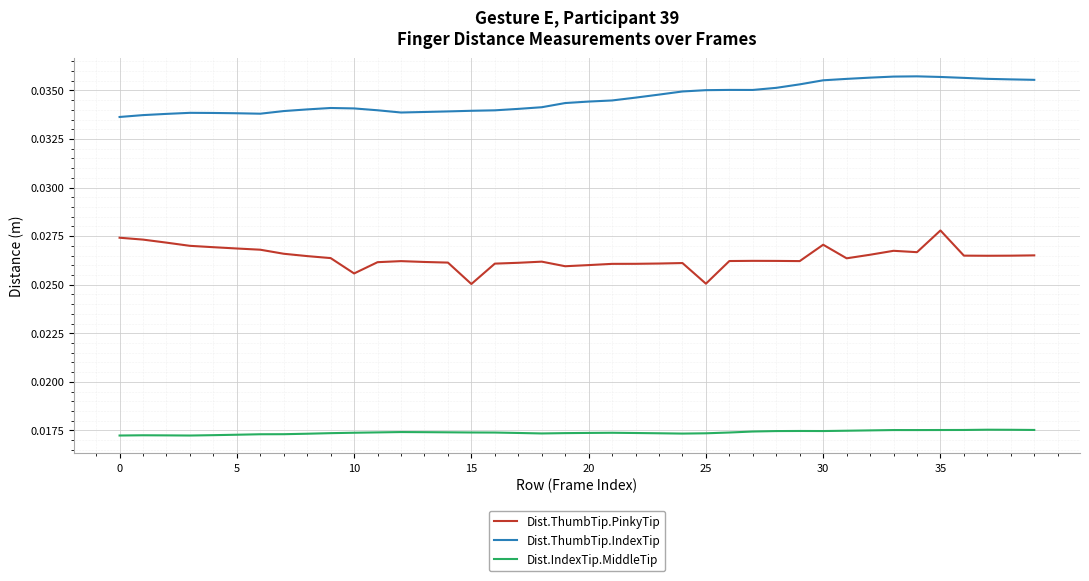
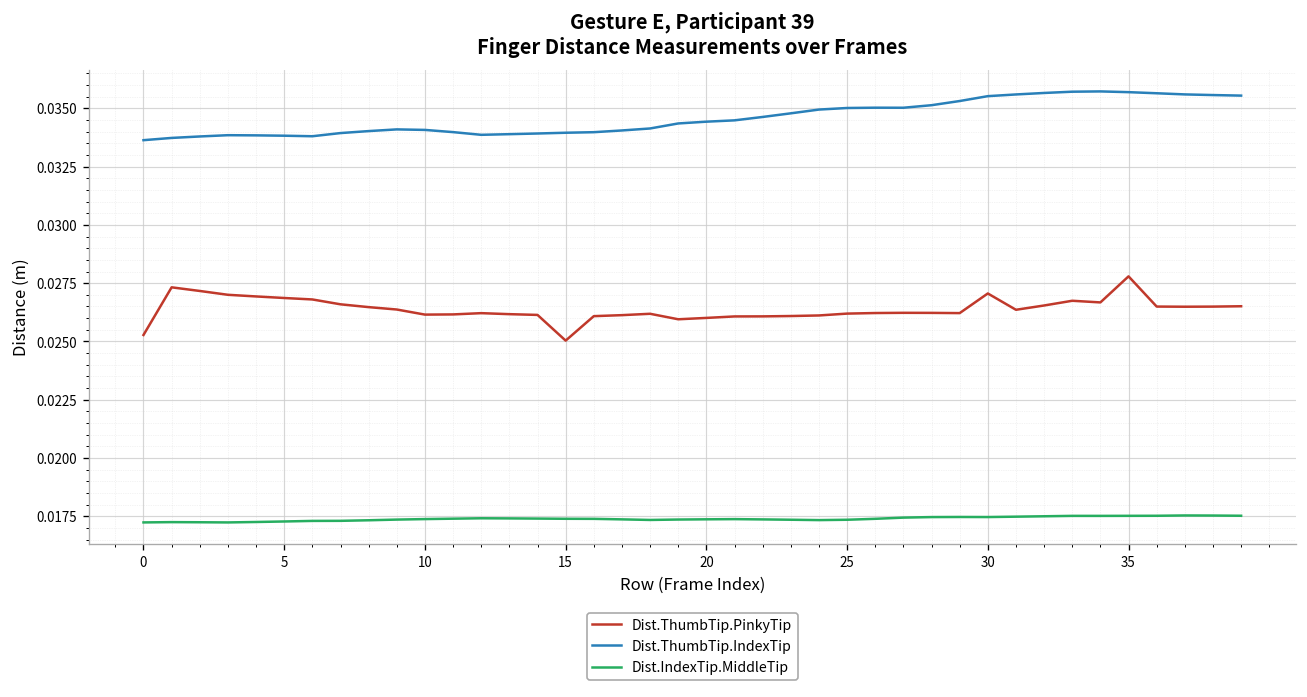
Dist.ThumbTip.PinkyTip, 0: 0.0274 -> 0.0253
Dist.ThumbTip.PinkyTip, 10: 0.0256 -> 0.0262
Dist.ThumbTip.PinkyTip, 25: 0.0251 -> 0.0262
